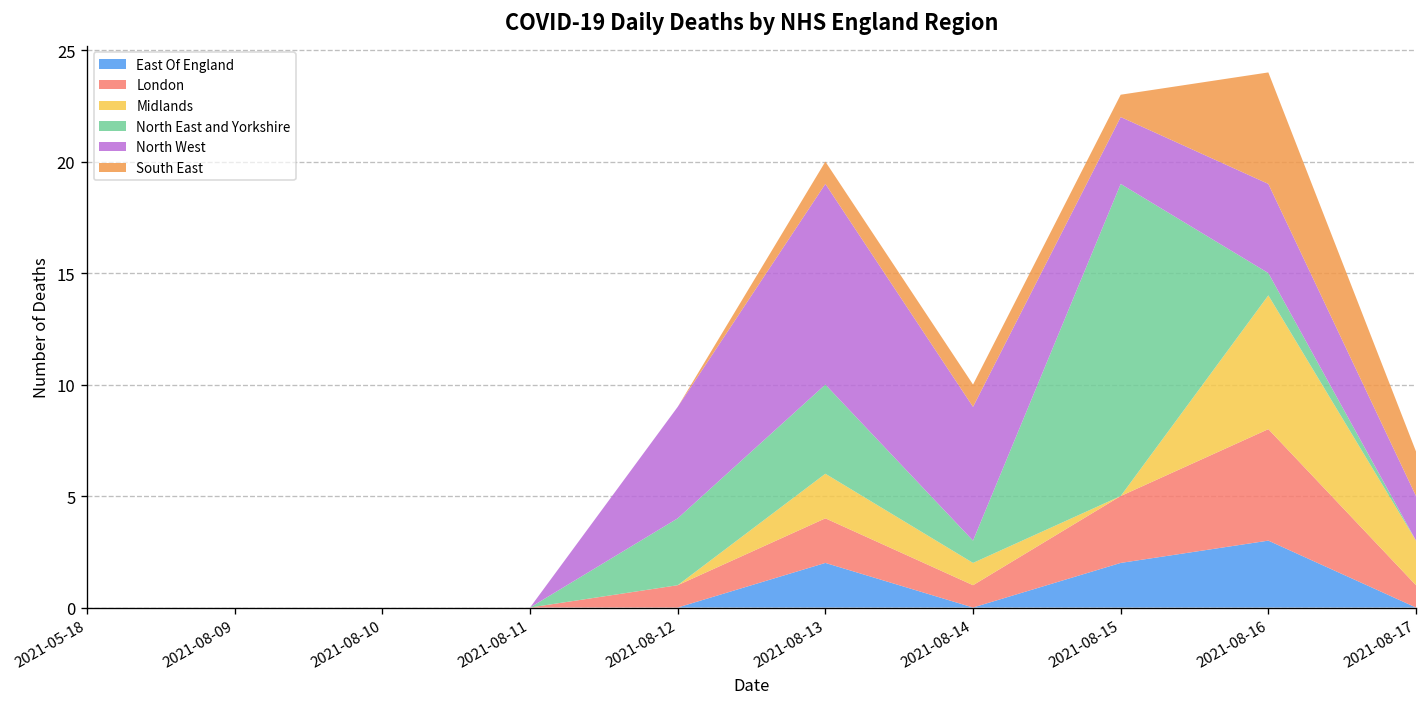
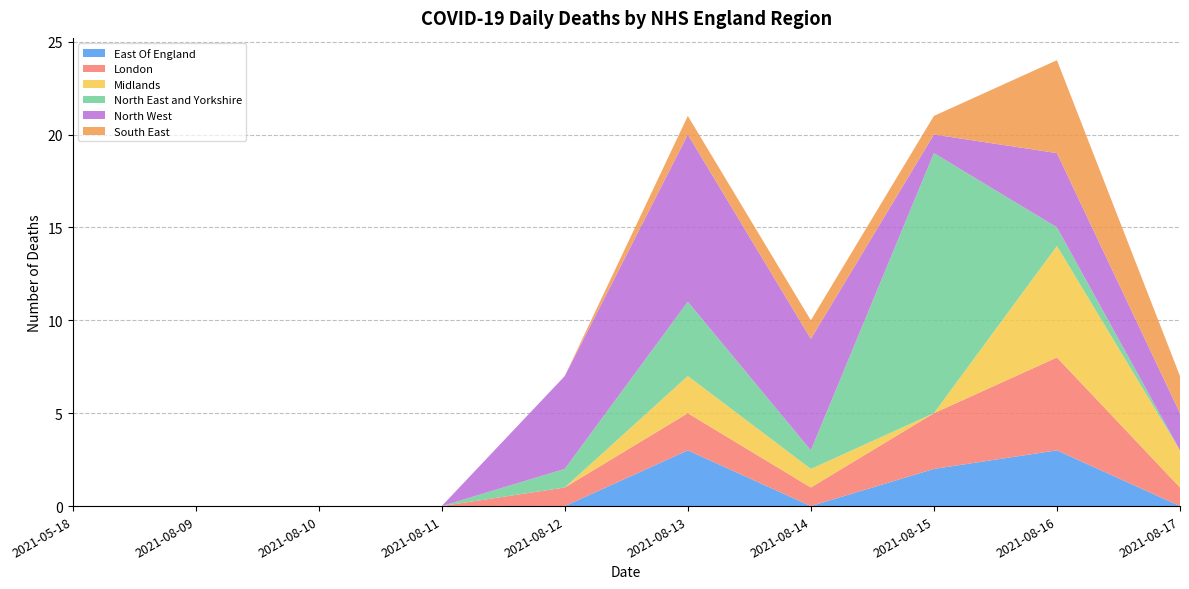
North East and Yorkshire, 2021-08-12: 3 -> 1
East Of England, 2021-08-13: 2 -> 3
North West, 2021-08-15: 3 -> 1
